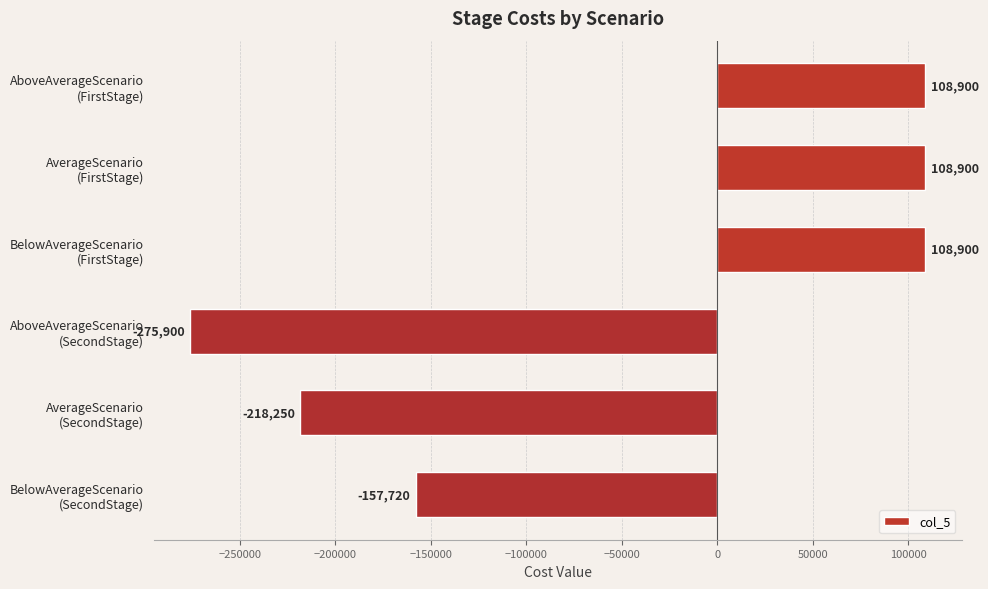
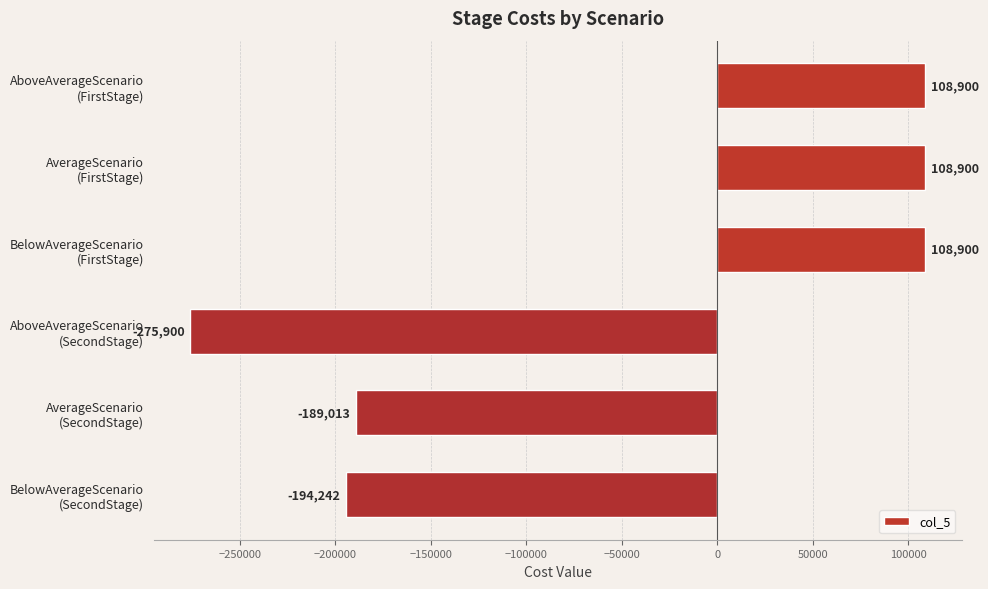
AverageScenario (SecondStage): -218,250 -> -189,013
BelowAverageScenario (SecondStage): -157,720 -> -194,242
